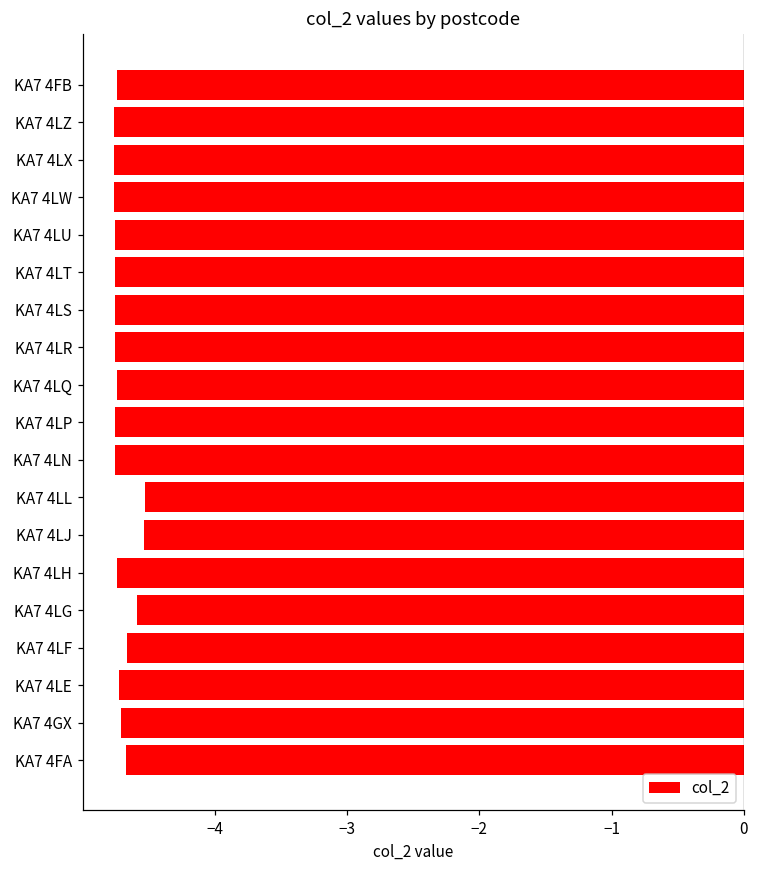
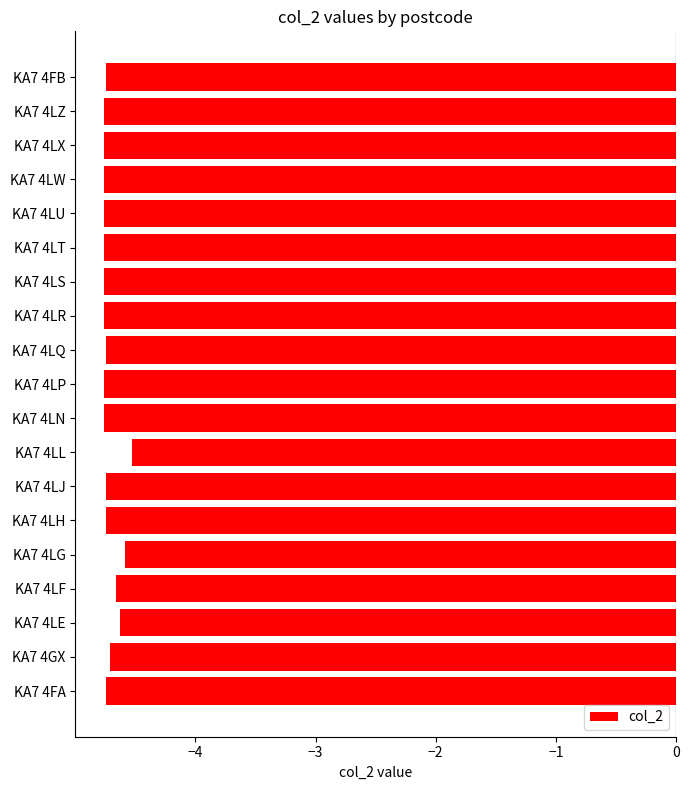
KA7 4LJ: -4.54 -> -4.74
KA7 4LE: -4.72 -> -4.63
KA7 4FA: -4.67 -> -4.74
